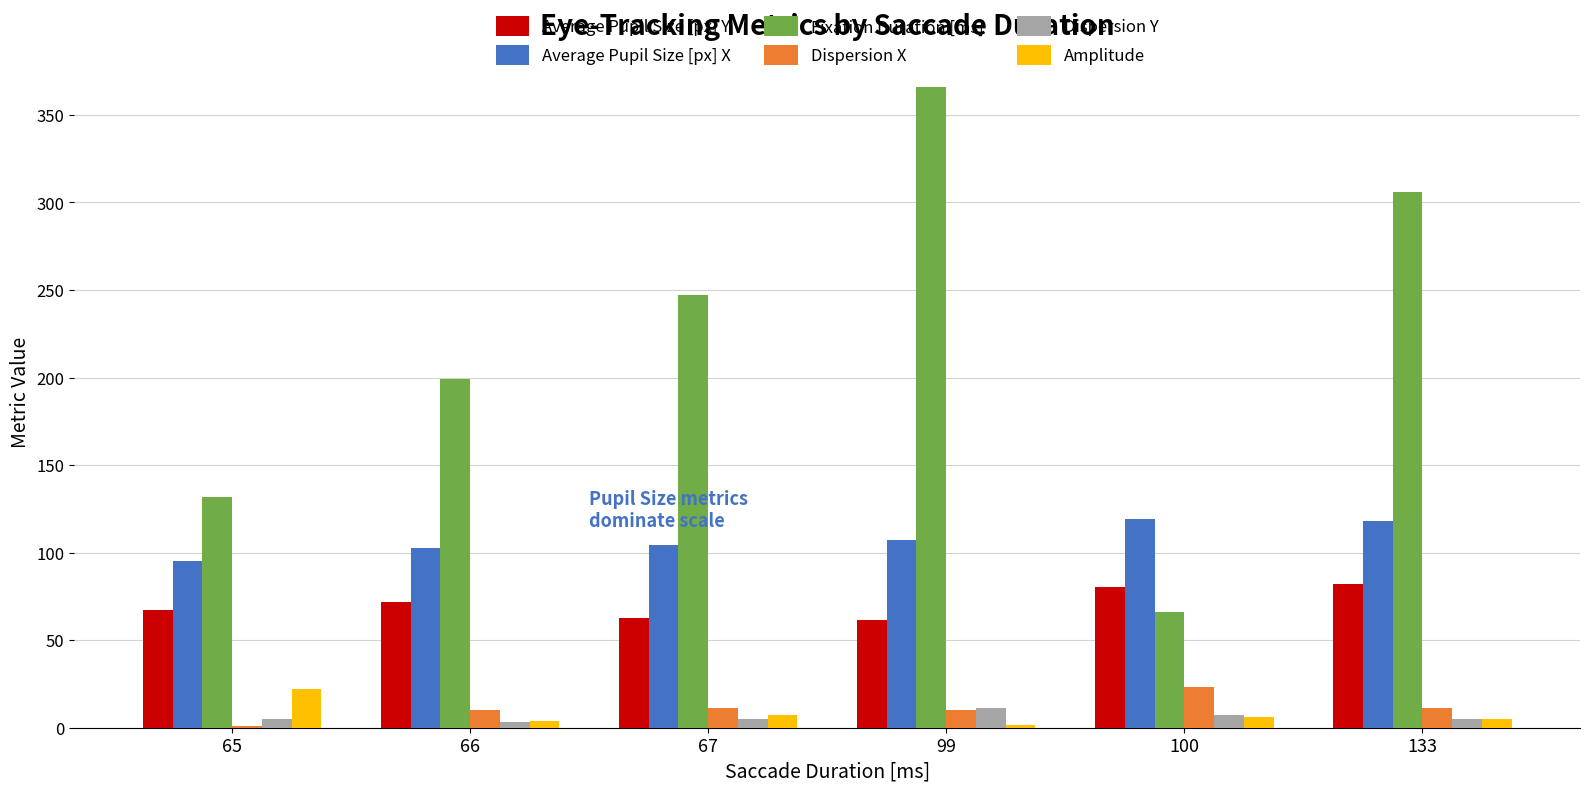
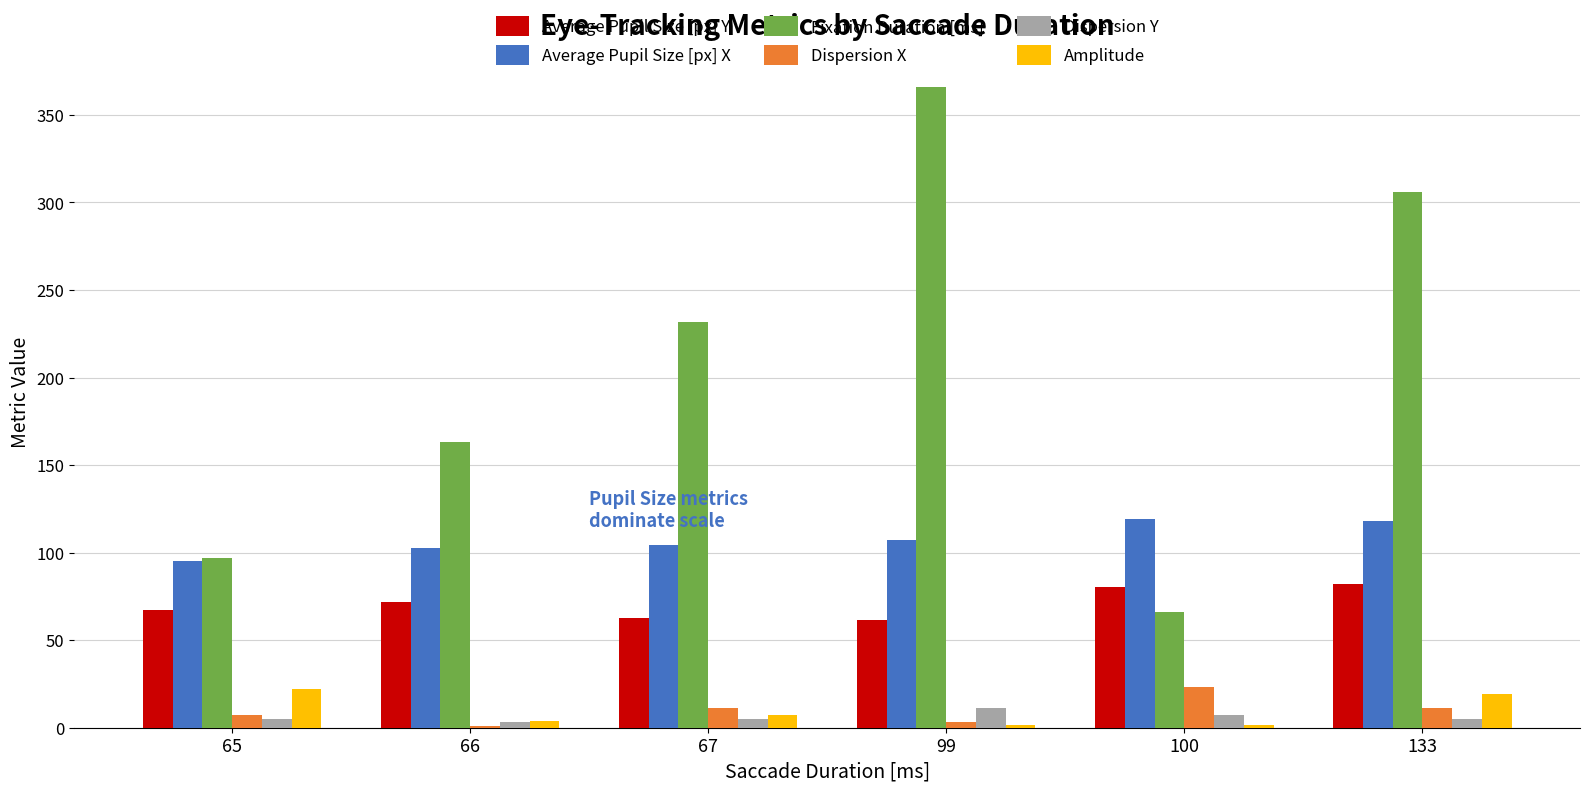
Fixation Duration [ms], 65: 132 -> 97
Dispersion X, 65: 1 -> 7
Fixation Duration [ms], 66: 199 -> 163
Dispersion X, 66: 10 -> 1
Fixation Duration [ms], 67: 247 -> 232
Dispersion X, 99: 10 -> 3
Amplitude, 100: 6 -> 2
Amplitude, 133: 5 -> 19
